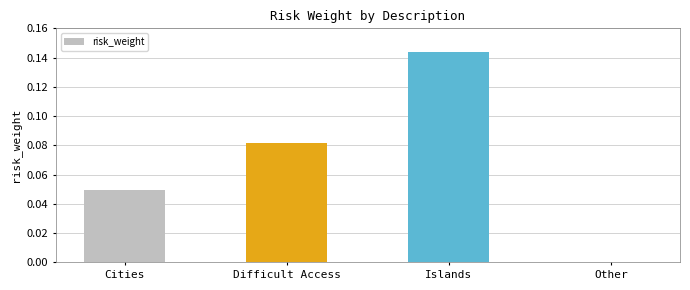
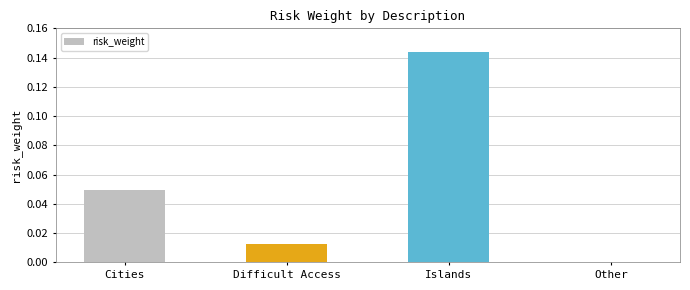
Difficult Access: 0.081 -> 0.013
